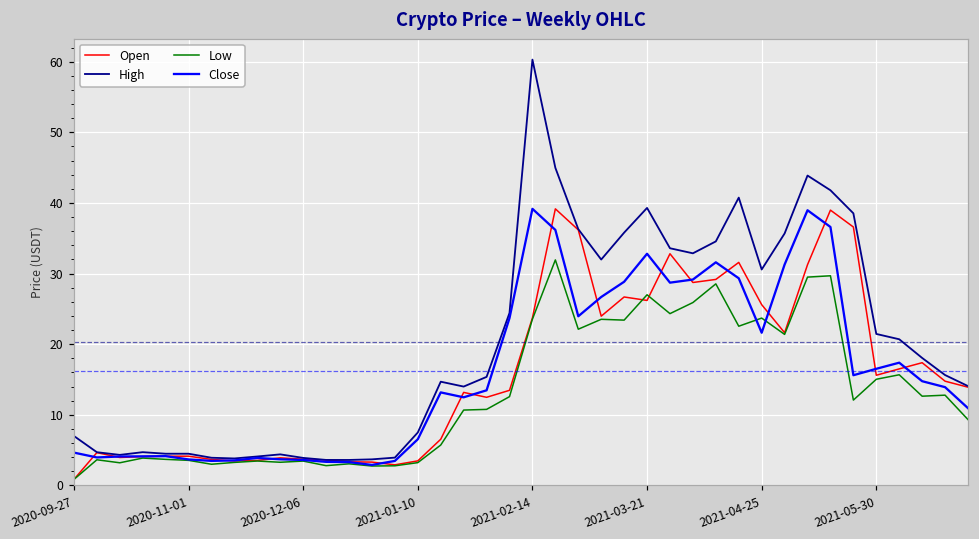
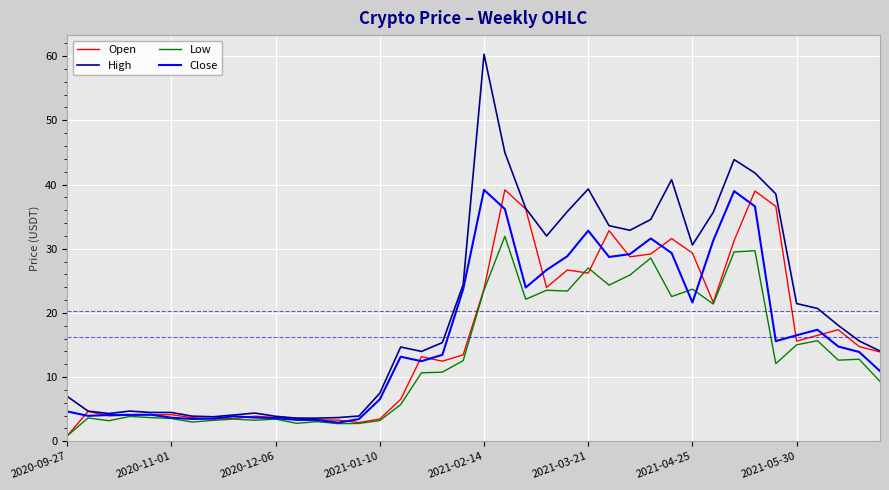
Open, 2021-04-25: 26 -> 29
